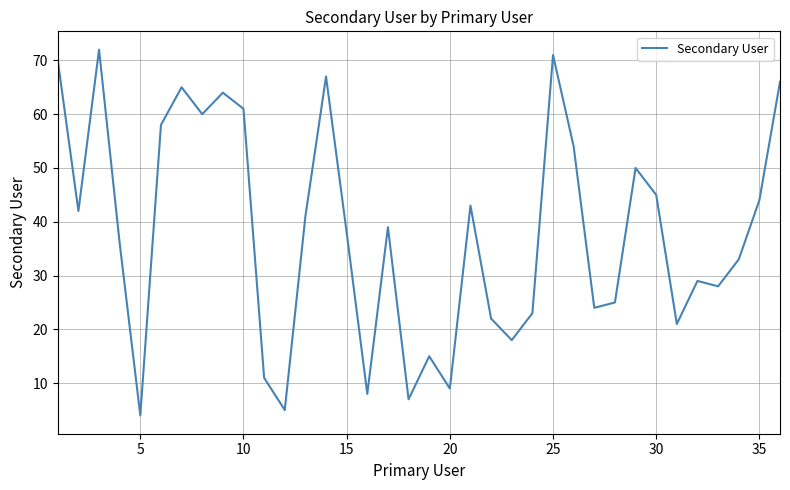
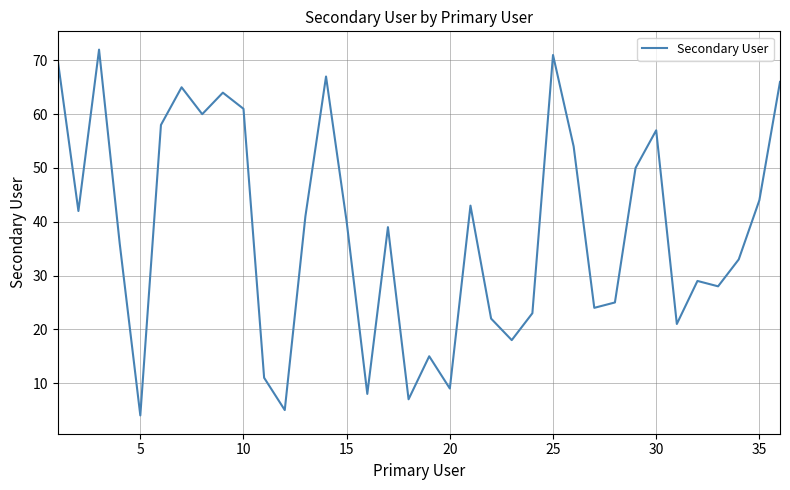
15: 38 -> 40
30: 45 -> 57
